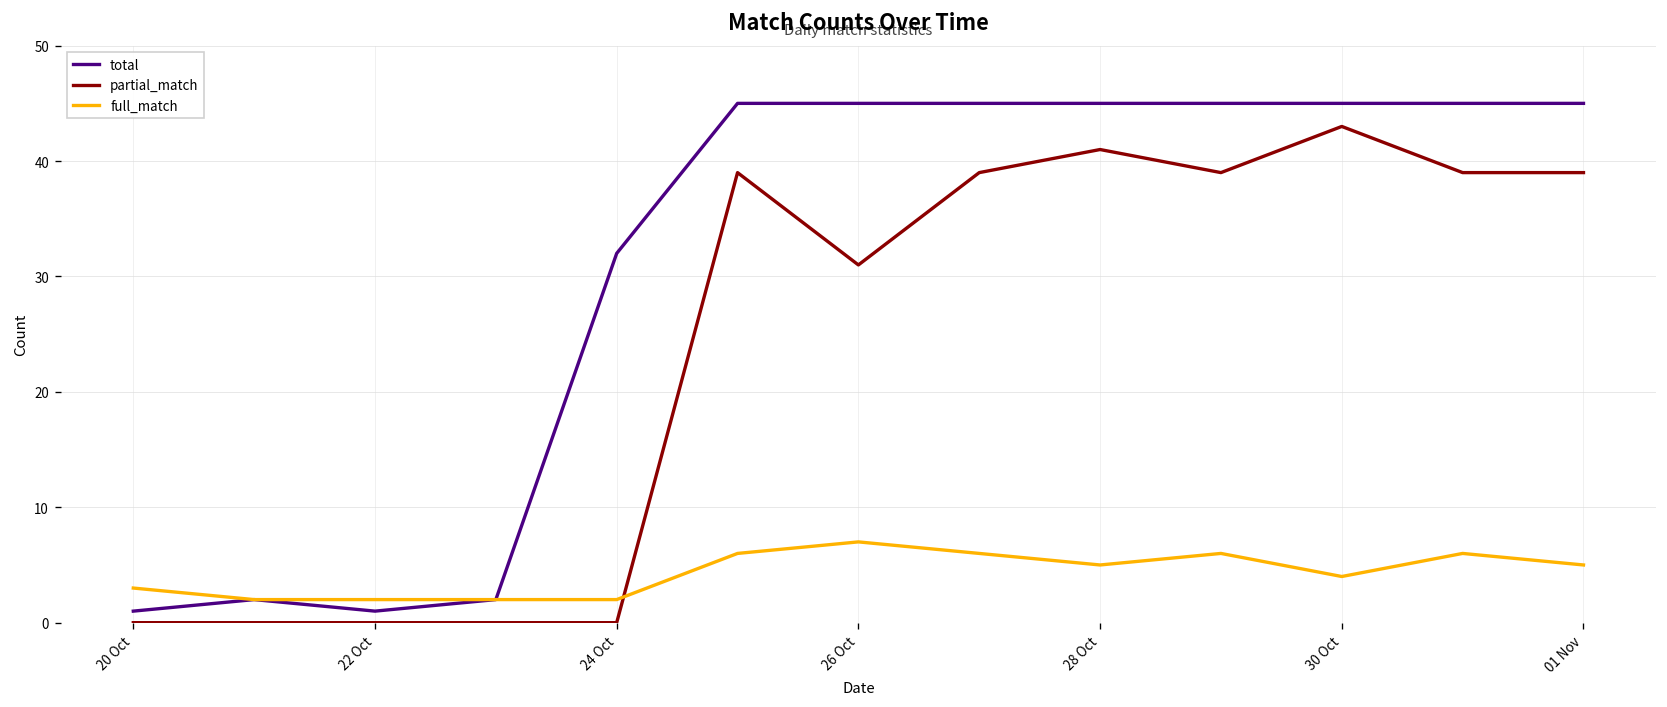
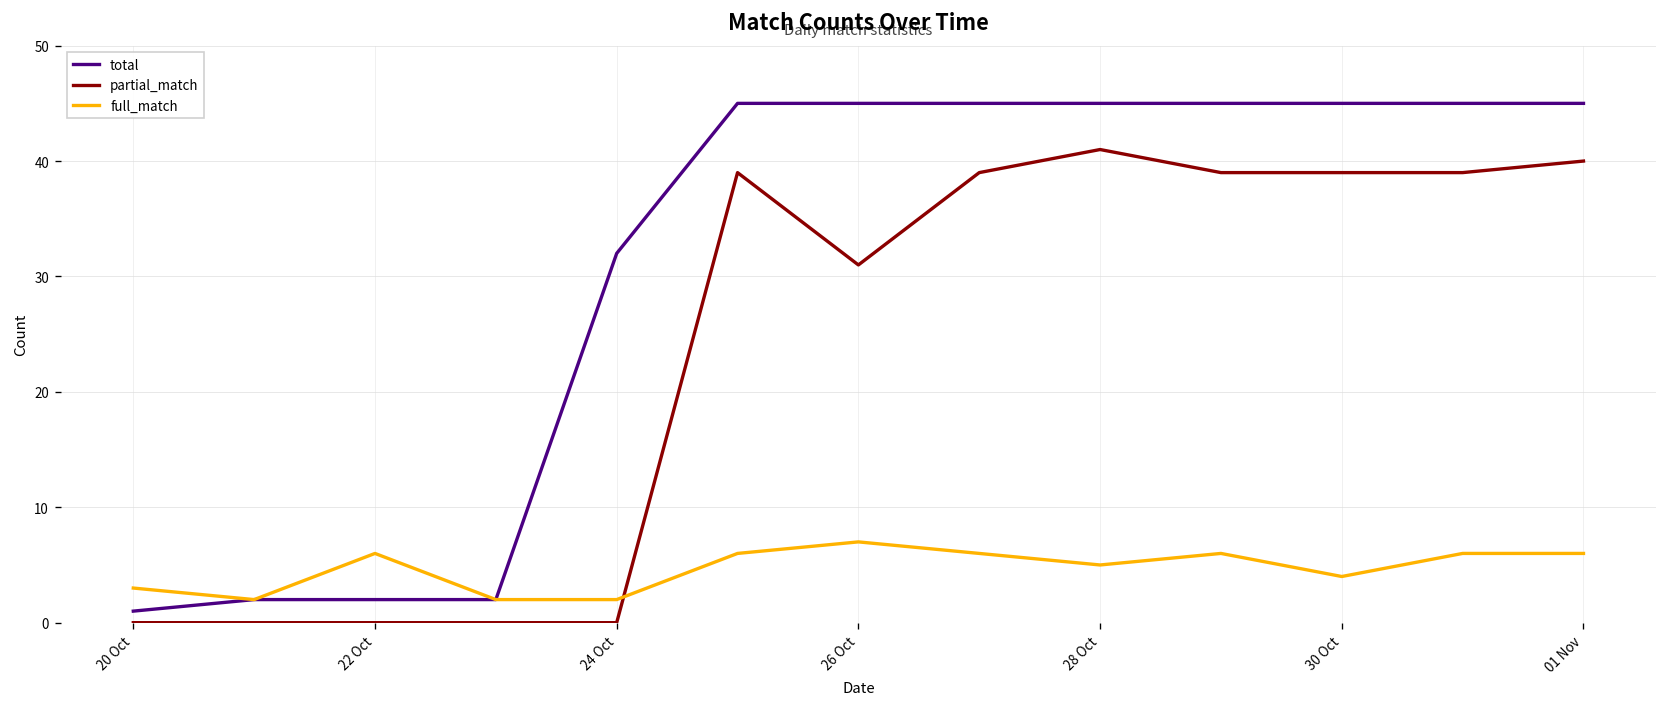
total, 22 Oct: 1 -> 2
full_match, 22 Oct: 2 -> 6
partial_match, 30 Oct: 43 -> 39
partial_match, 01 Nov: 39 -> 40
full_match, 01 Nov: 5 -> 6
